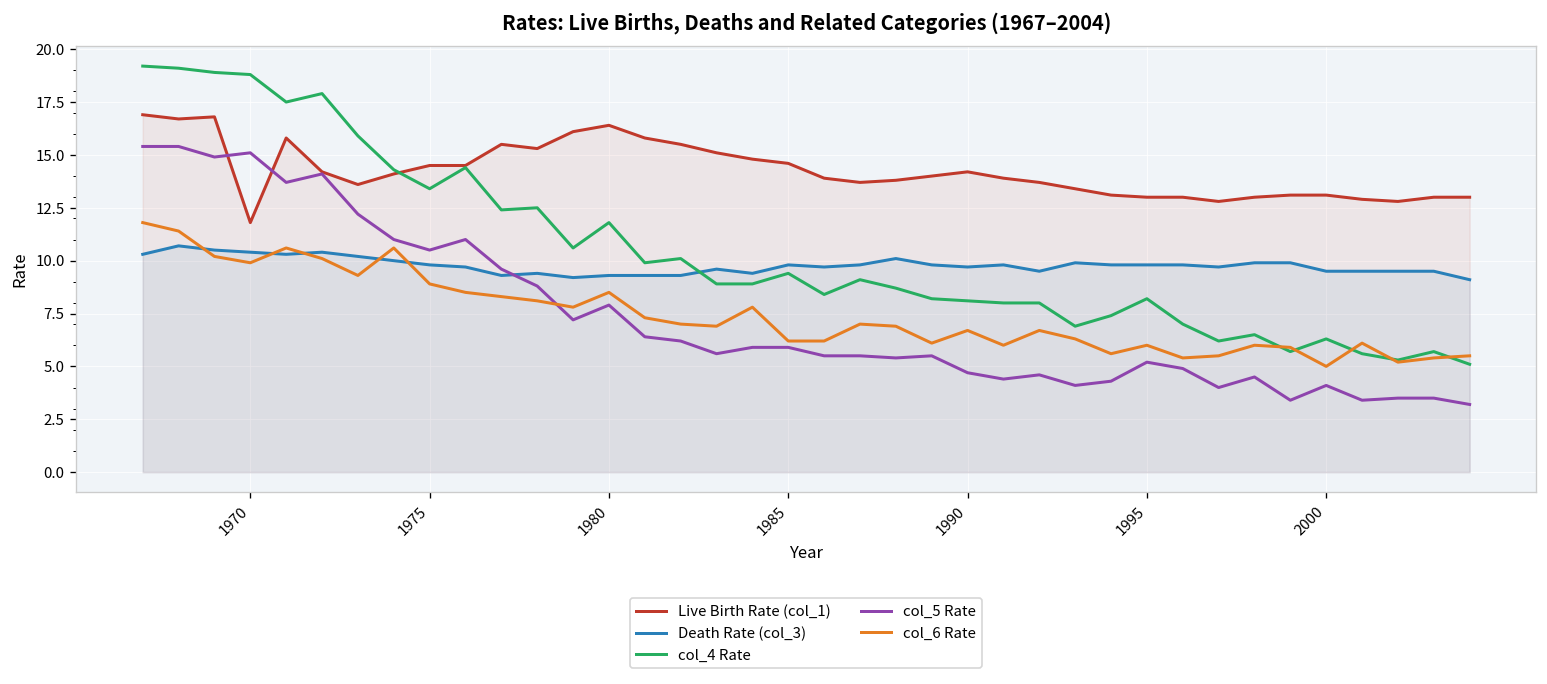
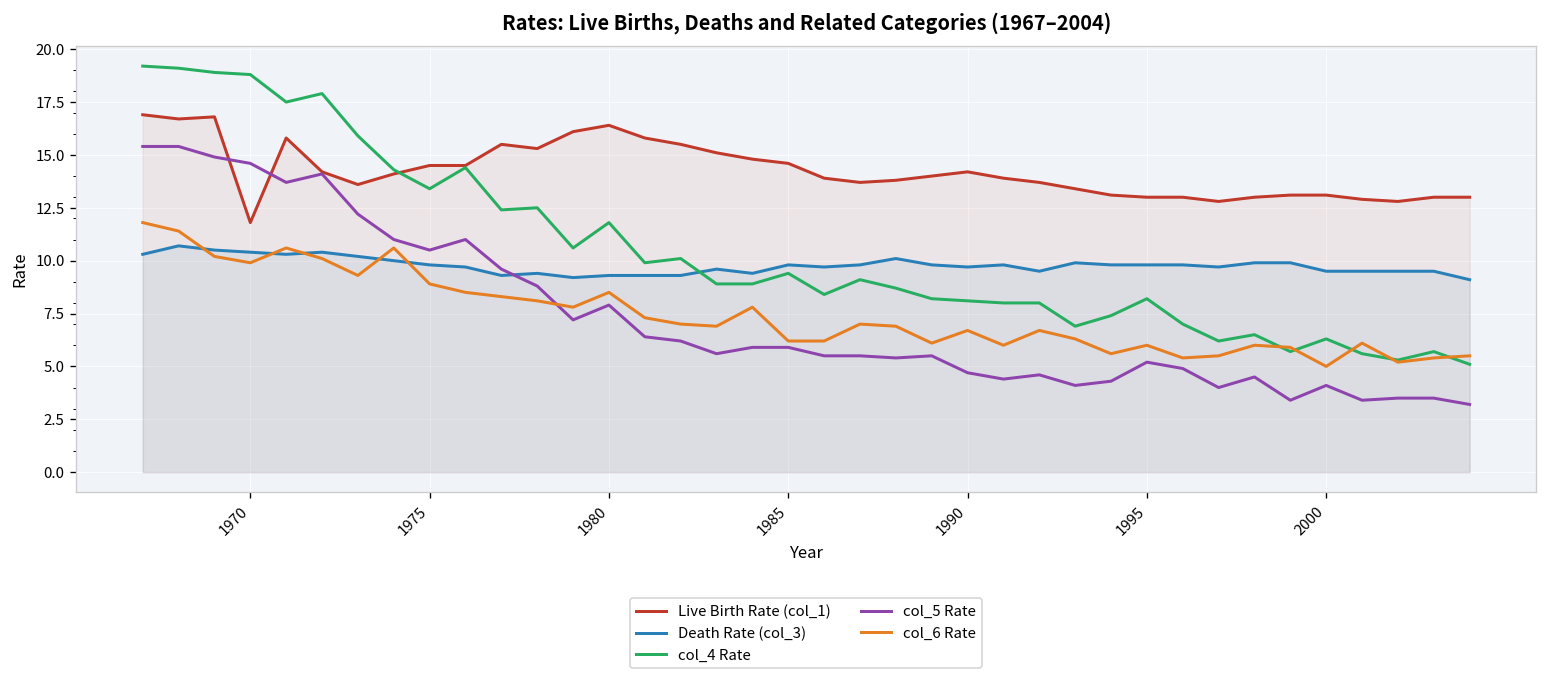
col_5 Rate, 1970: 15.1 -> 14.6
